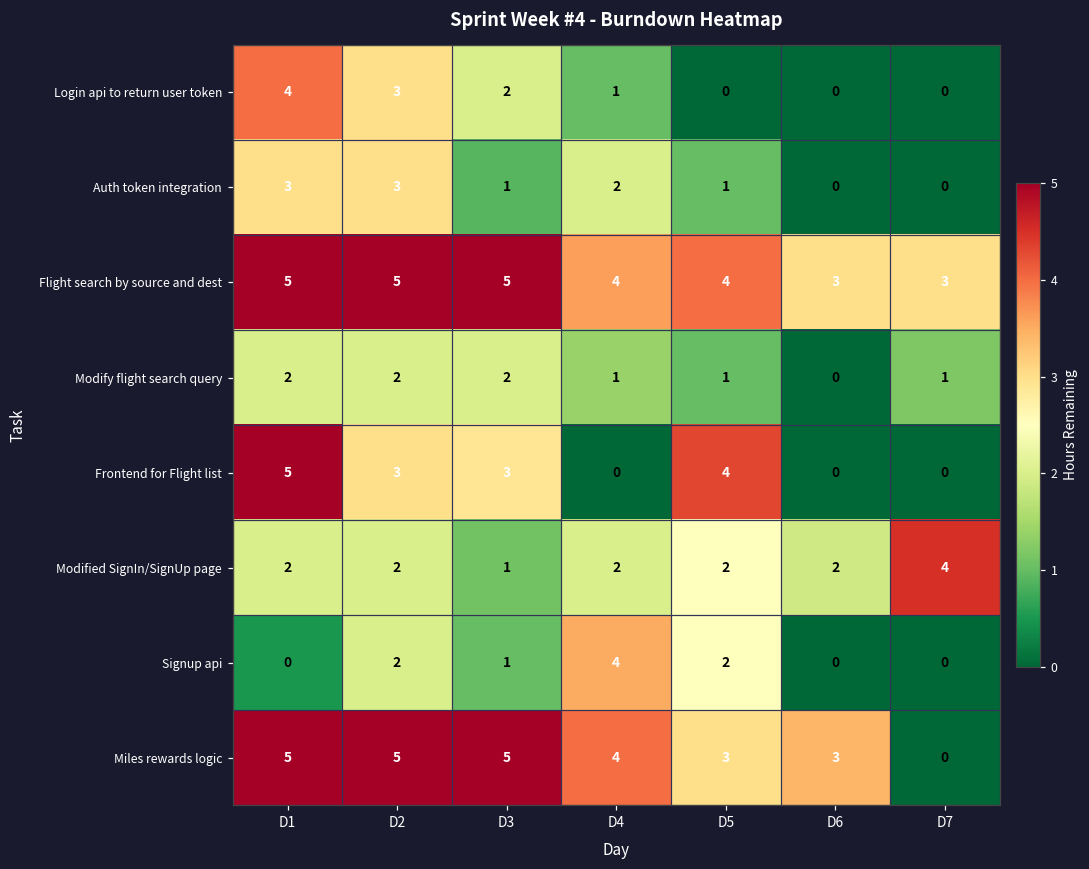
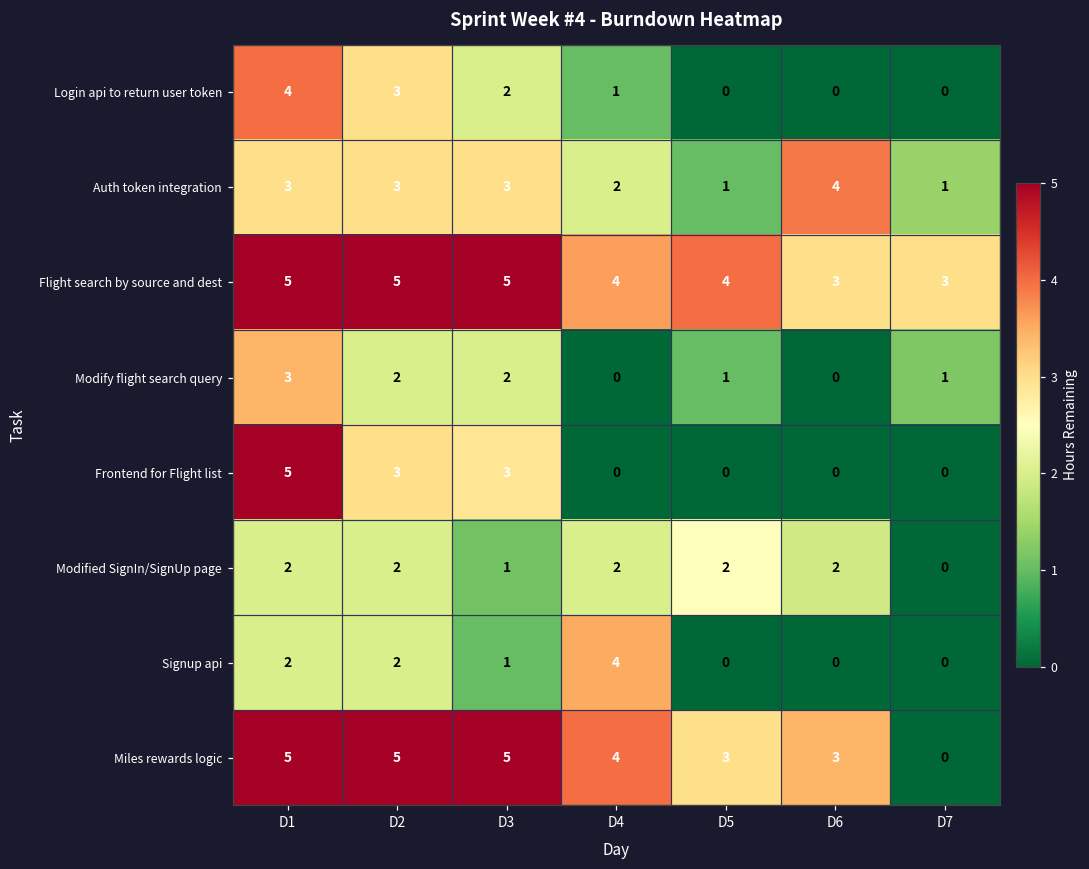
Auth token integration, D3: 1 -> 3
Auth token integration, D6: 0 -> 4
Auth token integration, D7: 0 -> 1
Modify flight search query, D1: 2 -> 3
Modify flight search query, D4: 1 -> 0
Frontend for Flight list, D5: 4 -> 0
Modified SignIn/SignUp page, D7: 4 -> 0
Signup api, D1: 0 -> 2
Signup api, D5: 2 -> 0
